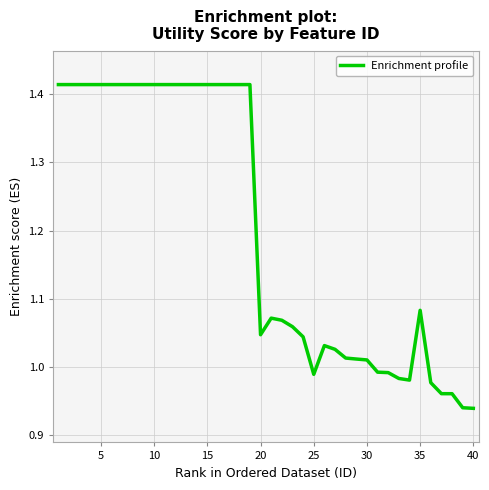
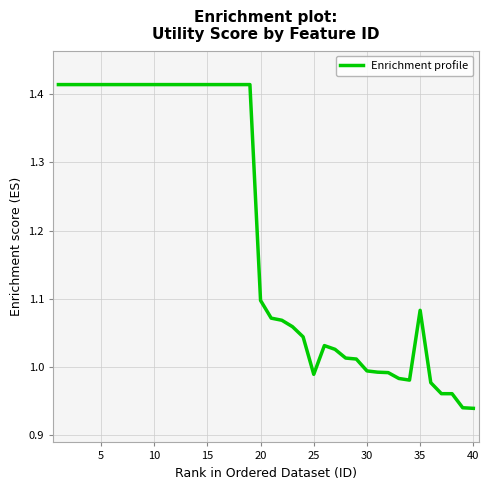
20: 1.05 -> 1.10
30: 1.01 -> 0.99
